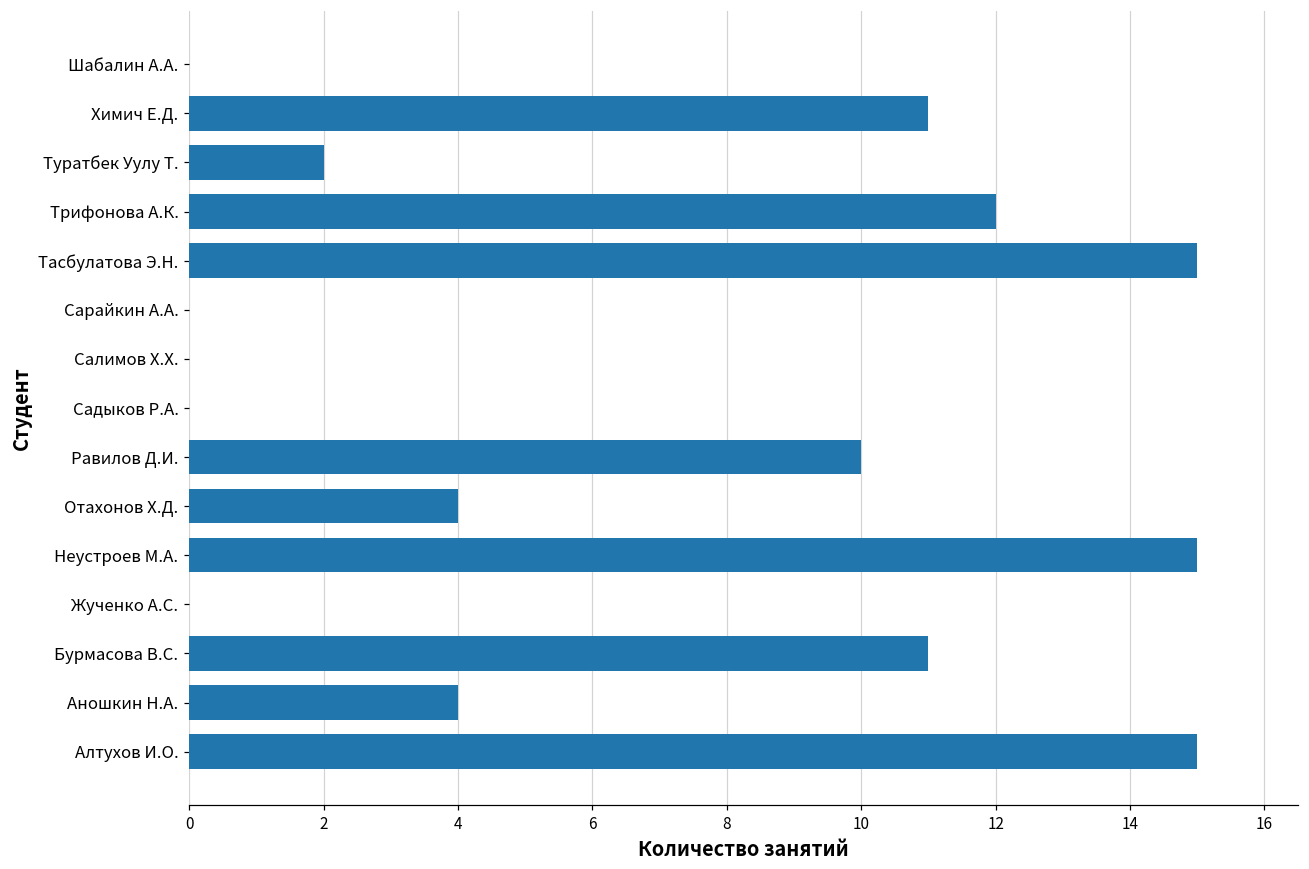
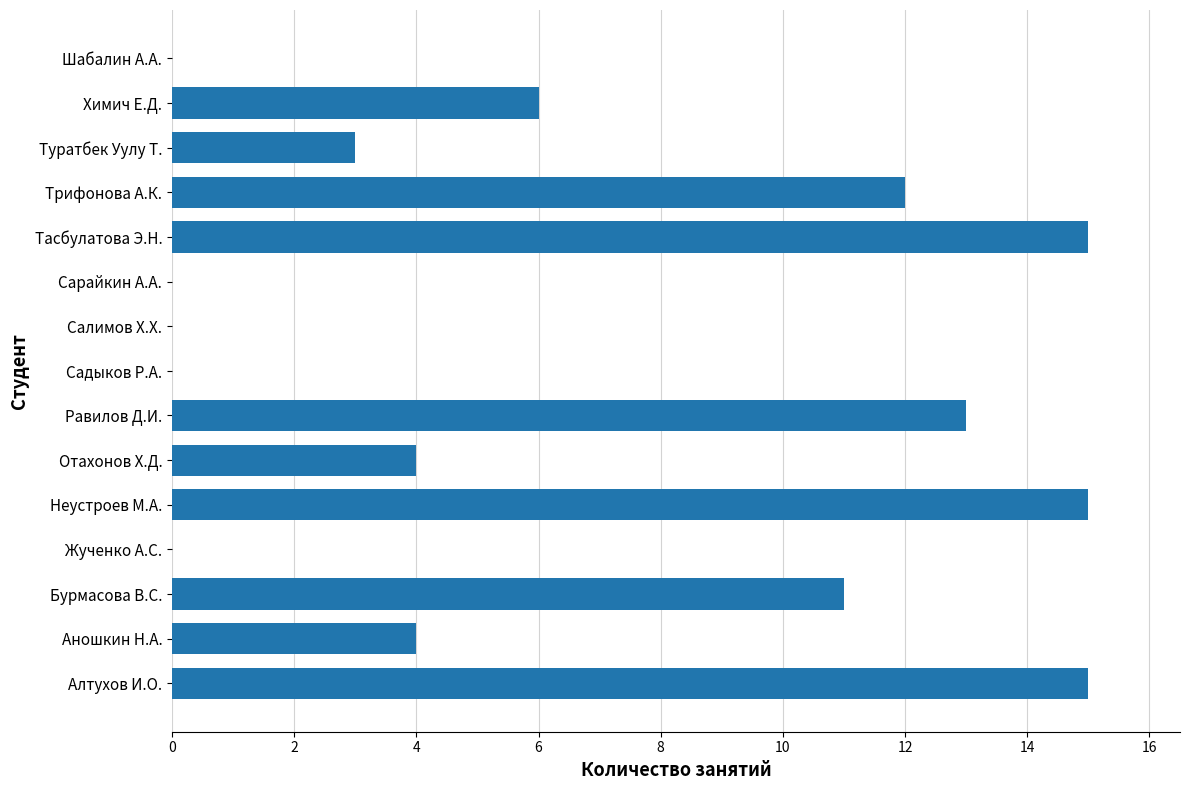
Химич Е.Д.: 11 -> 6
Туратбек Уулу Т.: 2 -> 3
Равилов Д.И.: 10 -> 13
